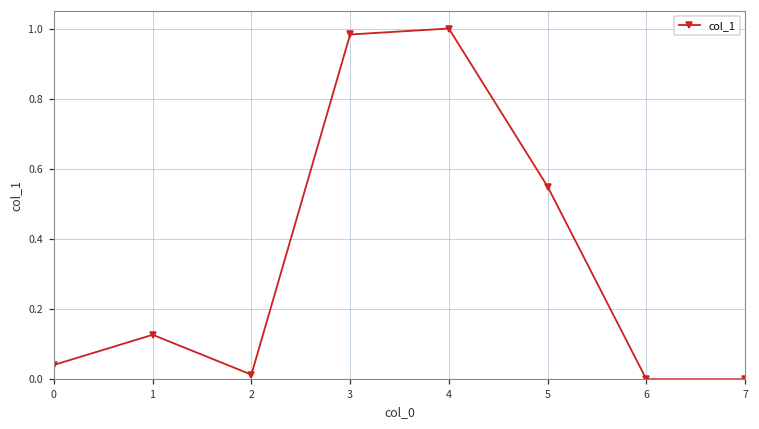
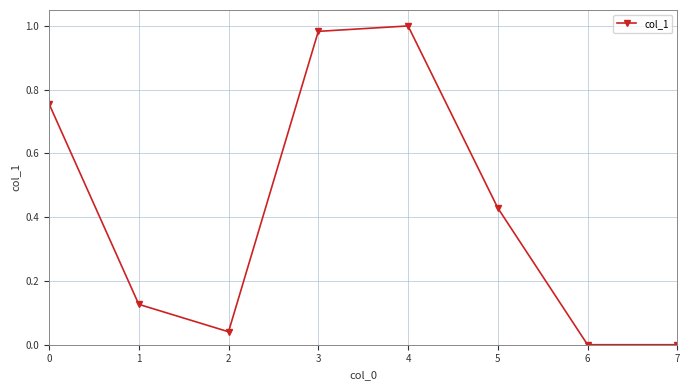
0: 0.04 -> 0.76
2: 0.01 -> 0.04
5: 0.55 -> 0.43
